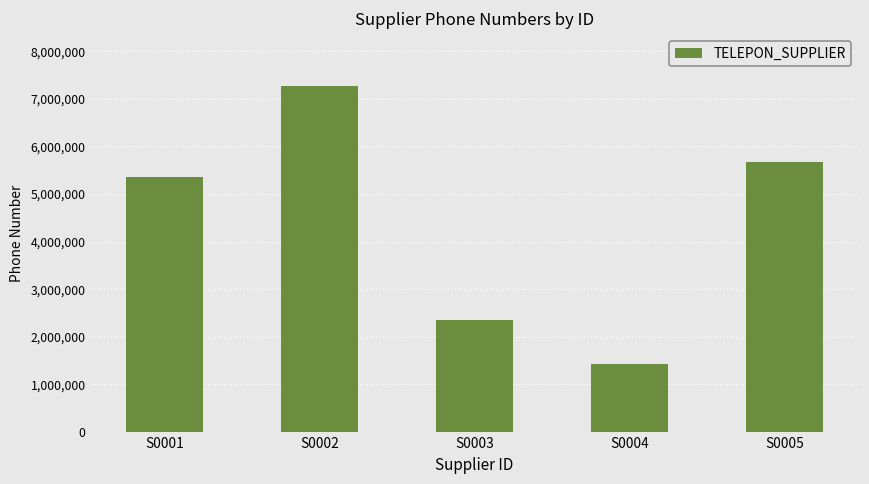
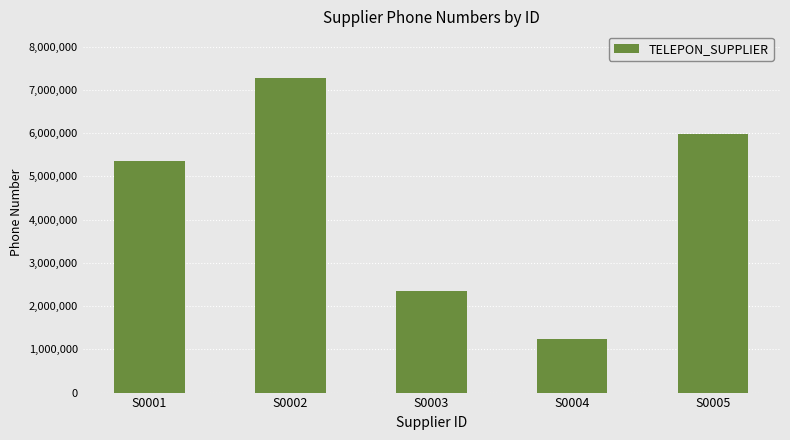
S0004: 1,400,000 -> 1,200,000
S0005: 5,700,000 -> 6,000,000
